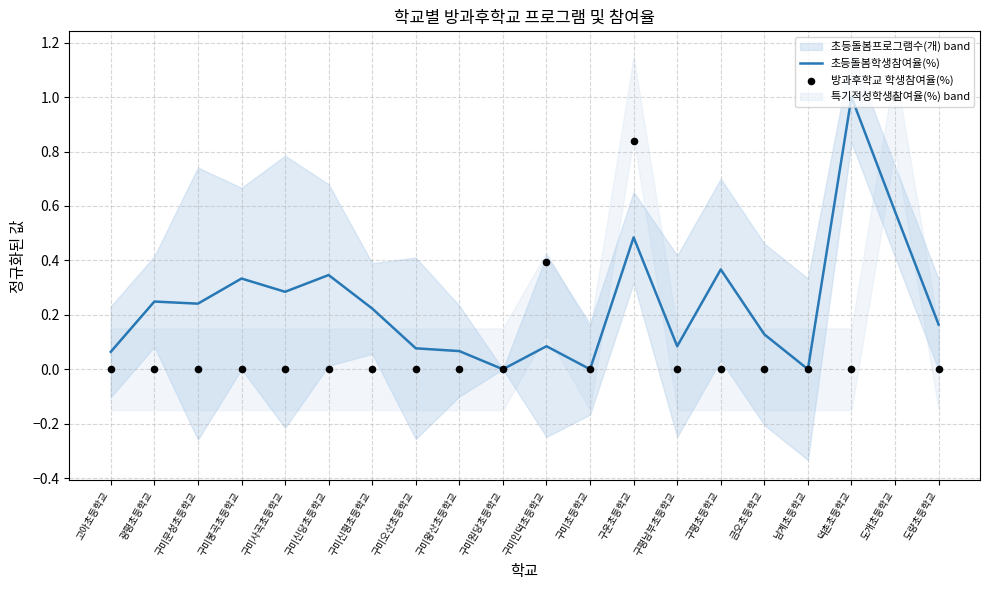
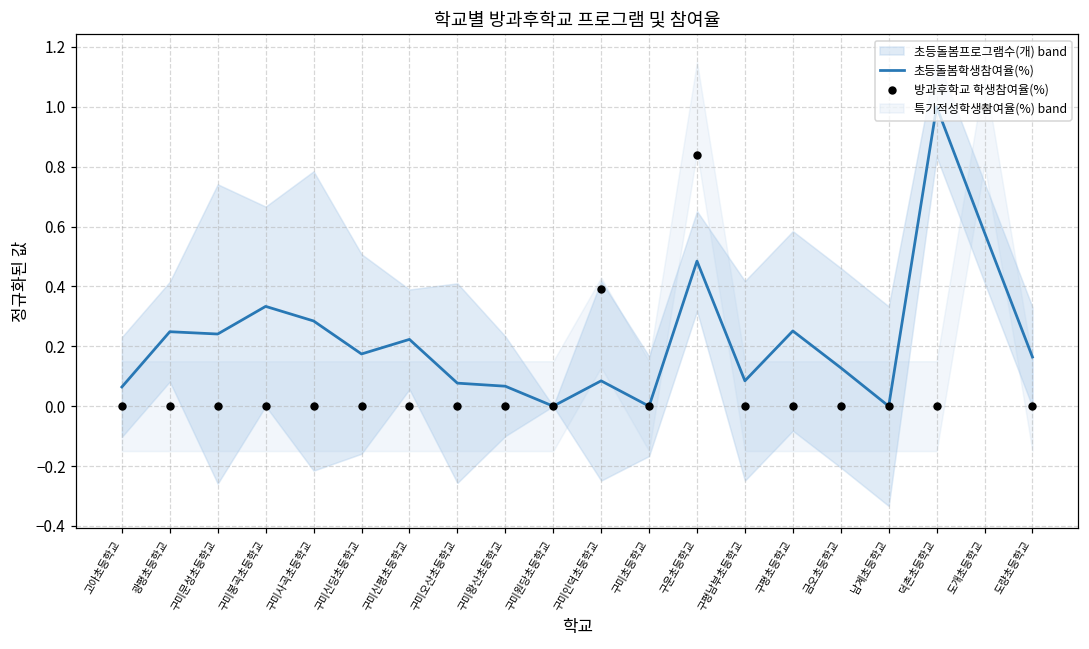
초등돌봄학생참여율(%), 구미신당초등학교: 0.35 -> 0.17
초등돌봄학생참여율(%), 구평초등학교: 0.37 -> 0.25
